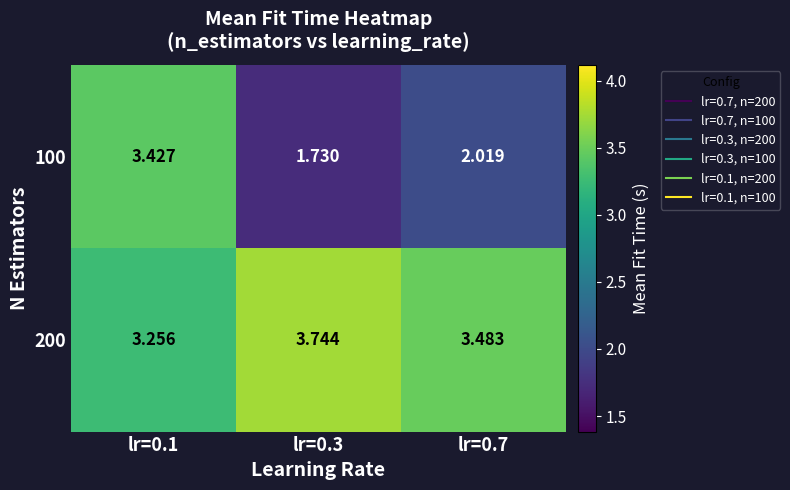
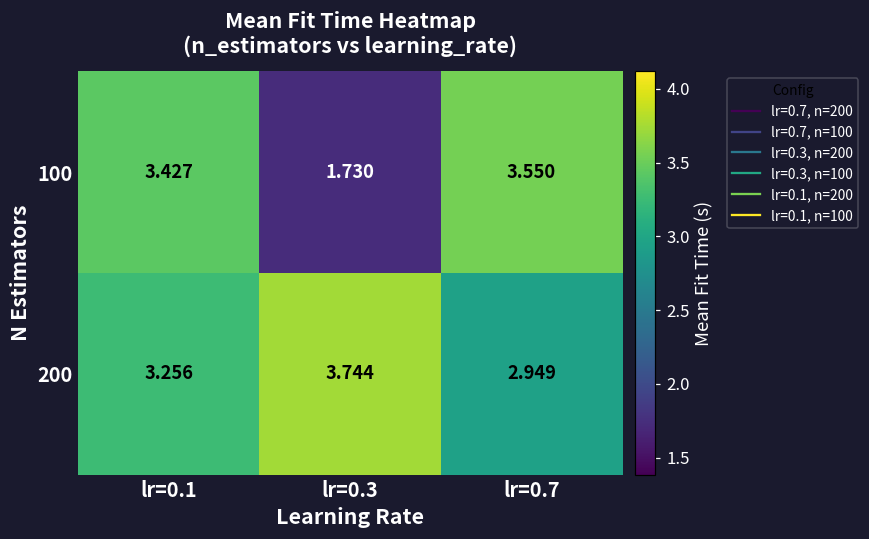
100, lr=0.7: 2.019 -> 3.550
200, lr=0.7: 3.483 -> 2.949
